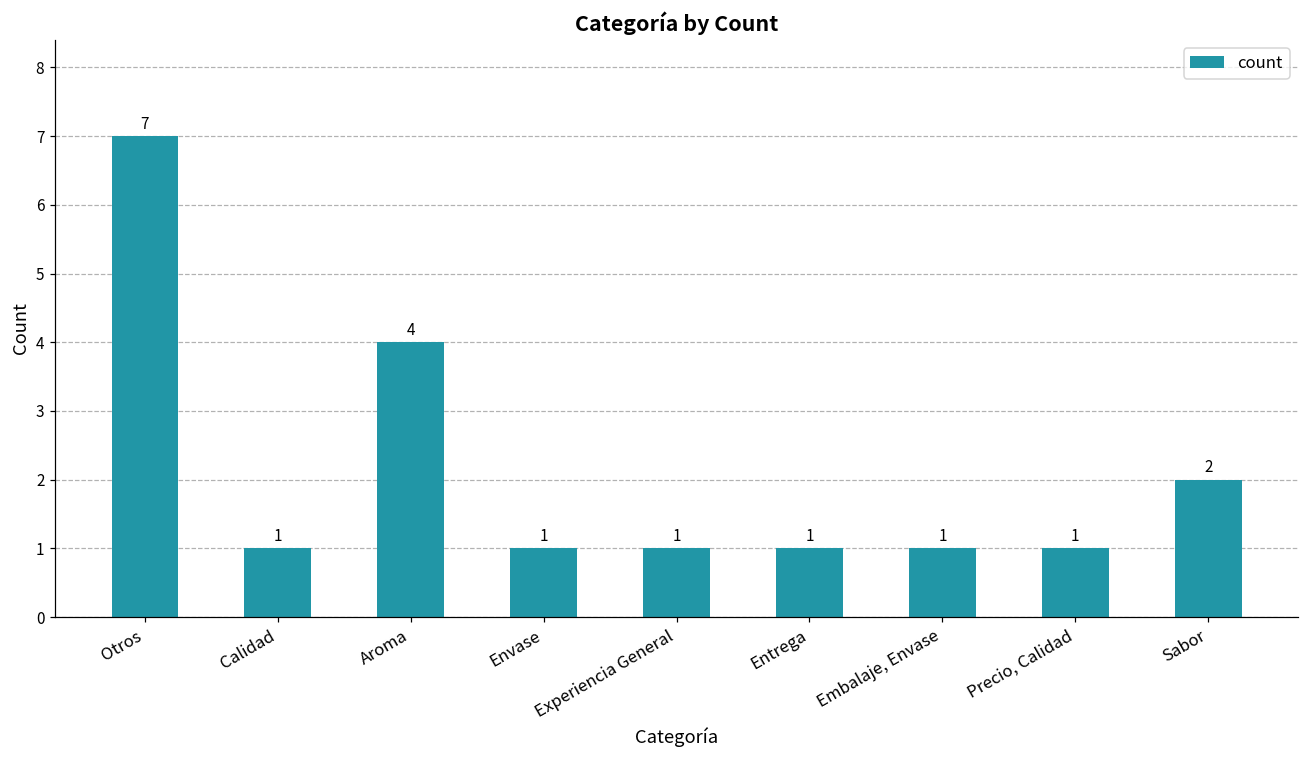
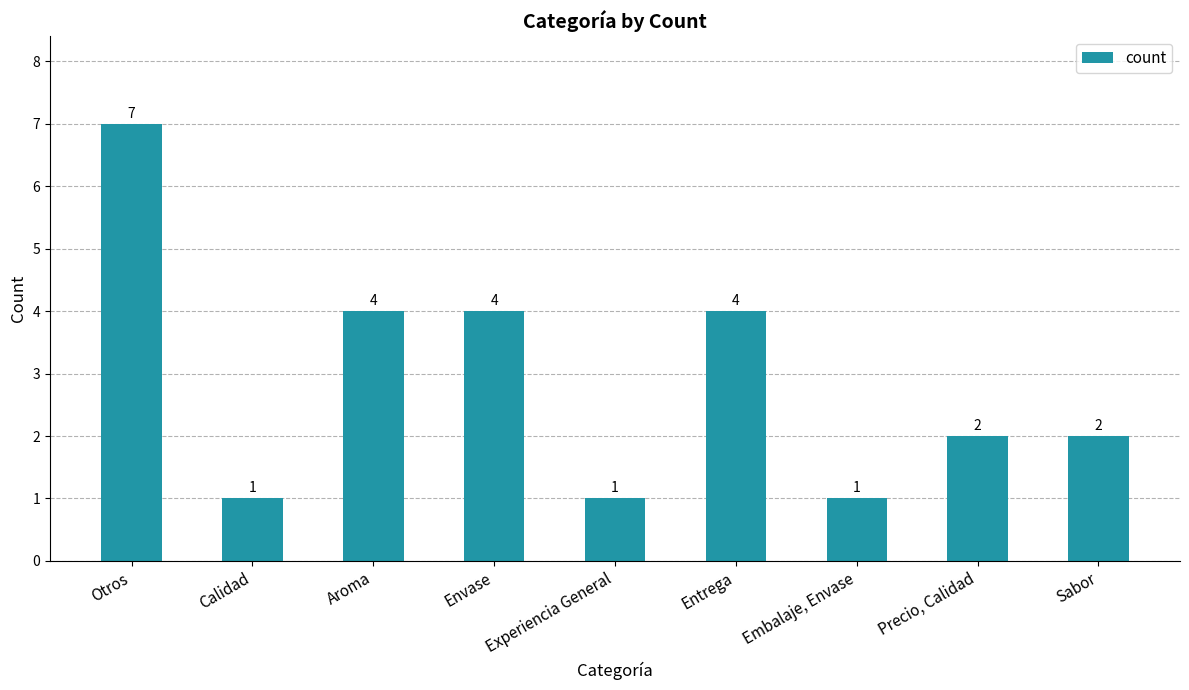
Envase: 1 -> 4
Entrega: 1 -> 4
Precio, Calidad: 1 -> 2
